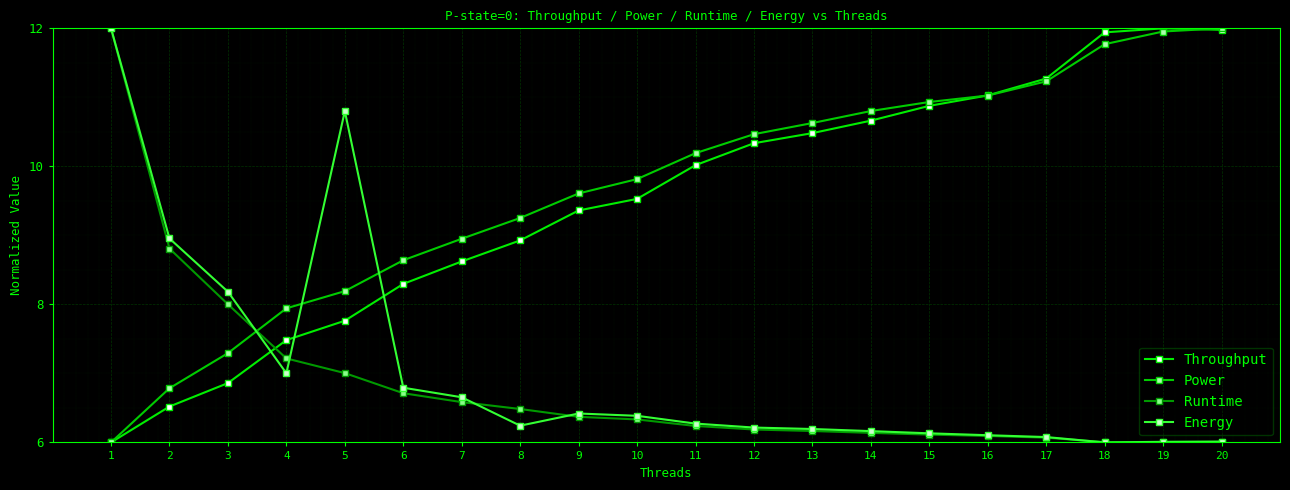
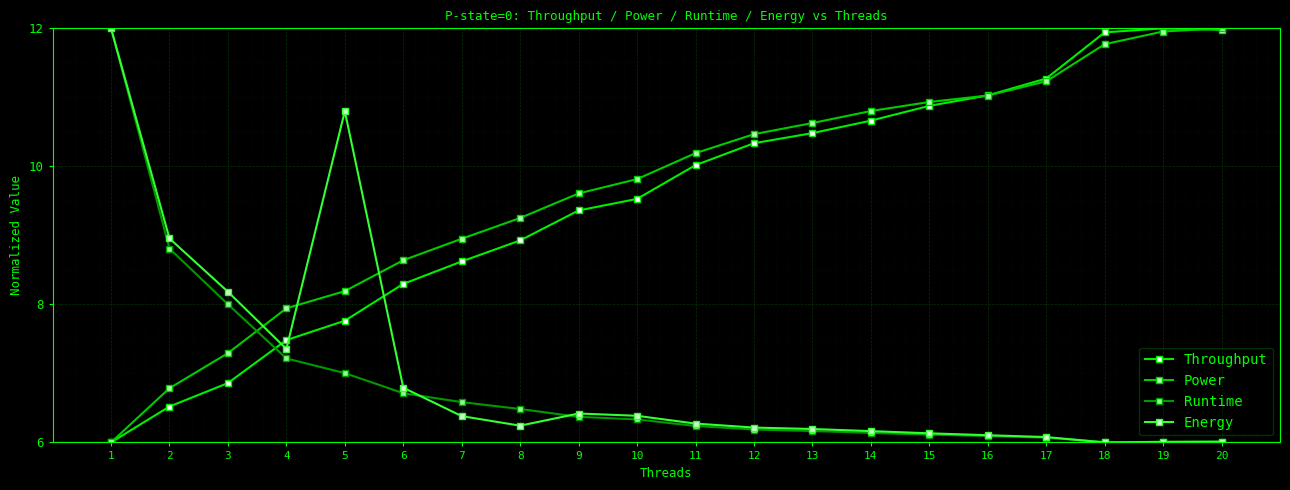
Energy, 4: 7.0 -> 7.4
Energy, 7: 6.7 -> 6.4
